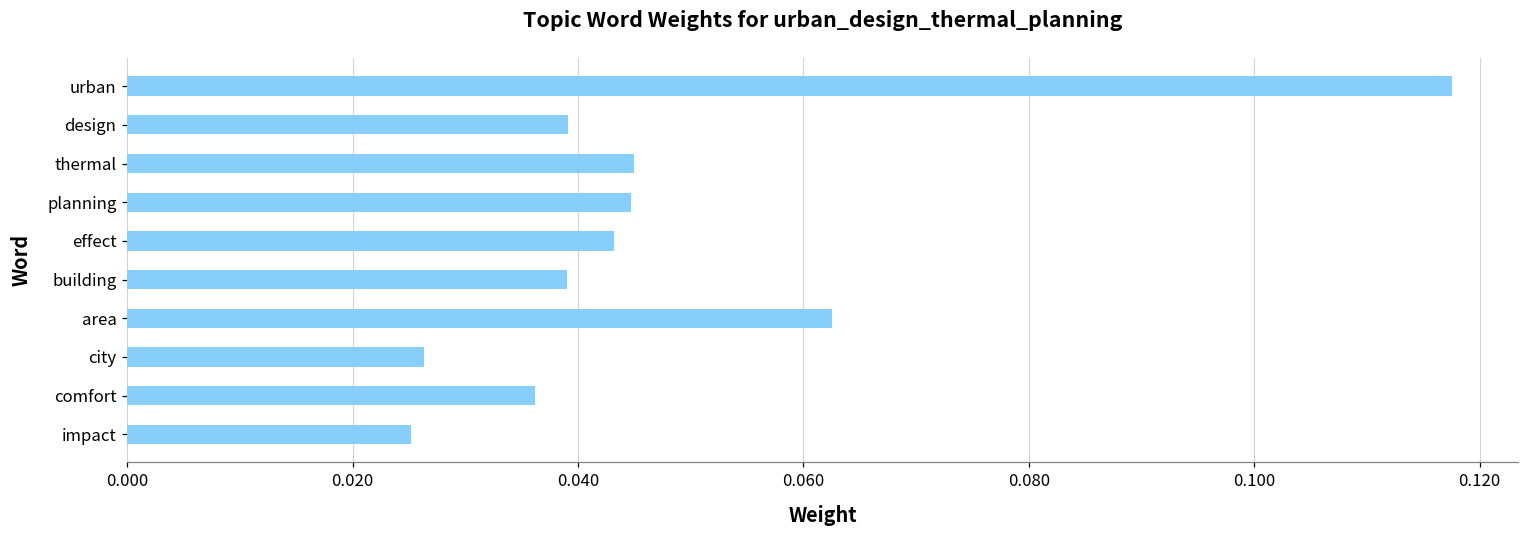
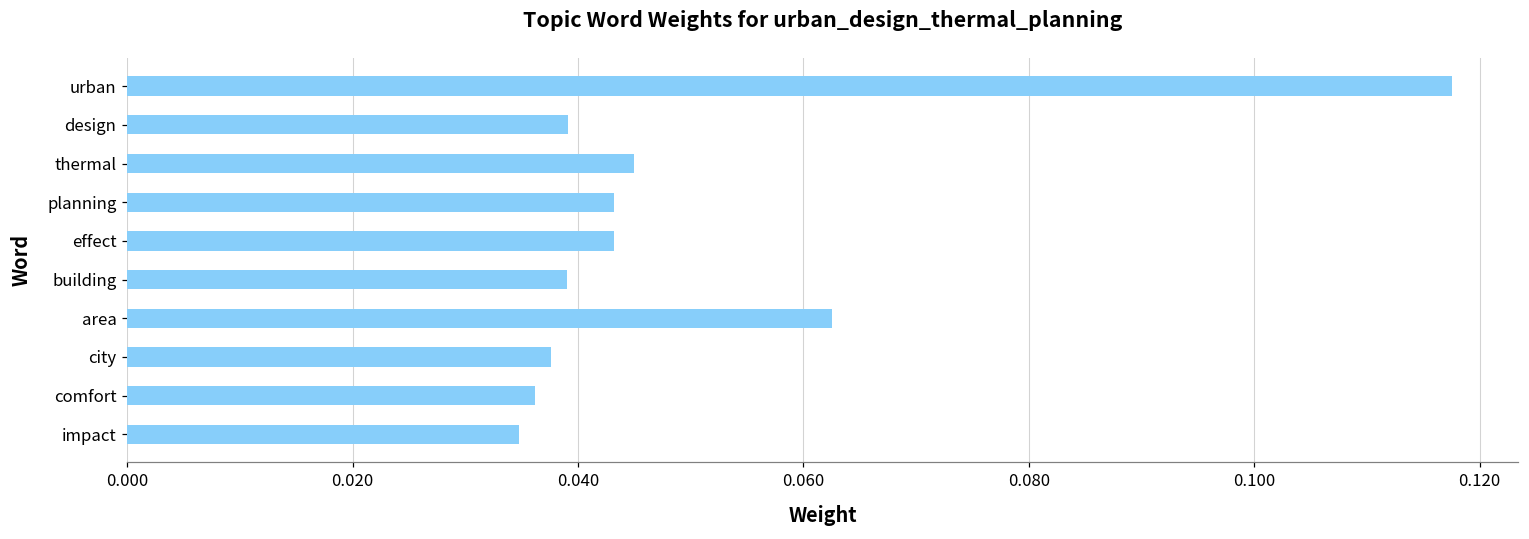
planning: 0.0447 -> 0.0432
city: 0.0264 -> 0.0376
impact: 0.0252 -> 0.0347
